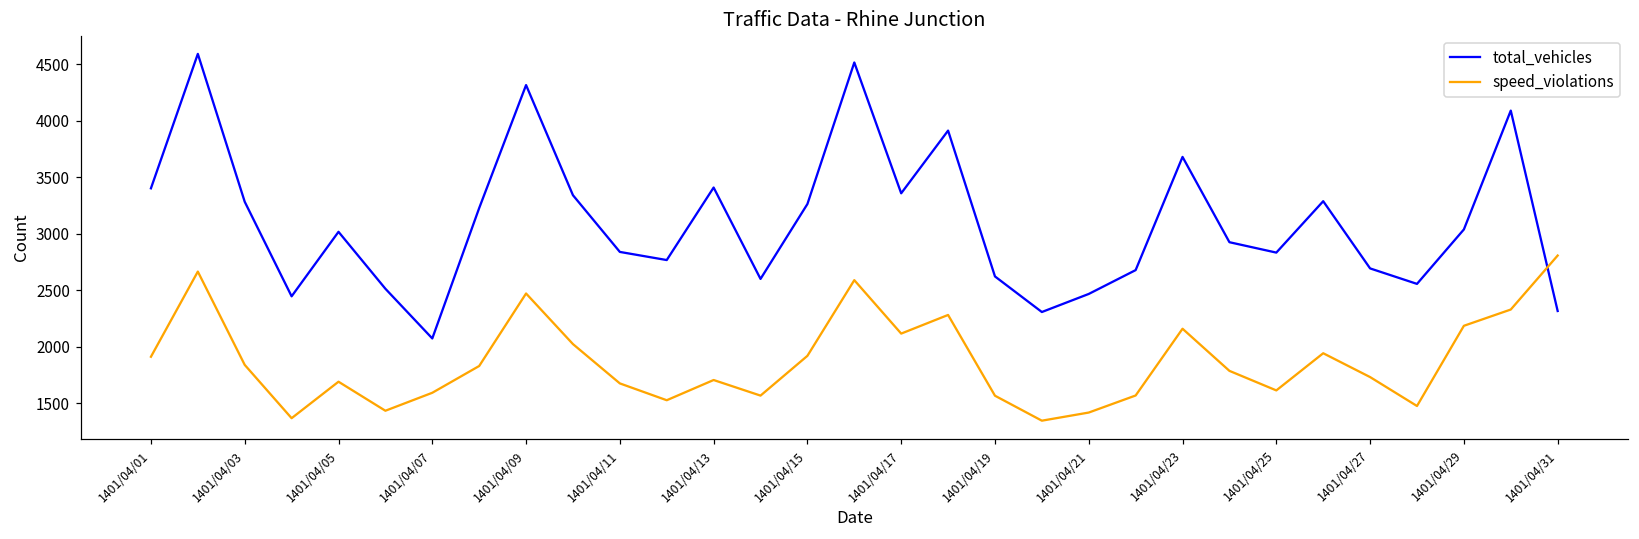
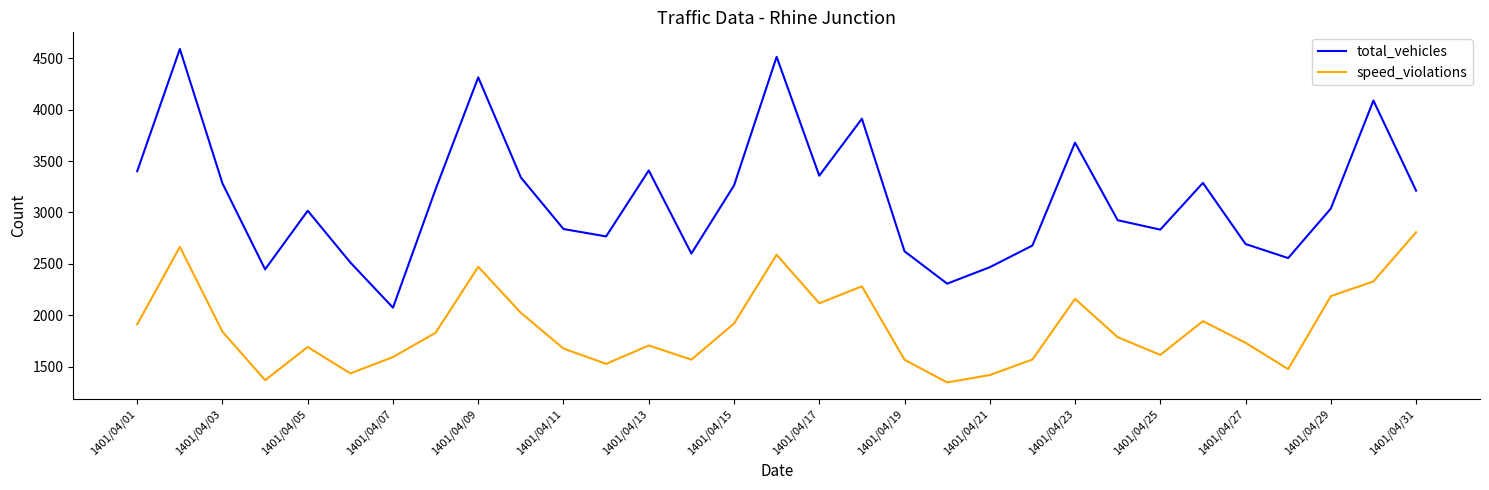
total_vehicles, 1401/04/31: 2320 -> 3210
